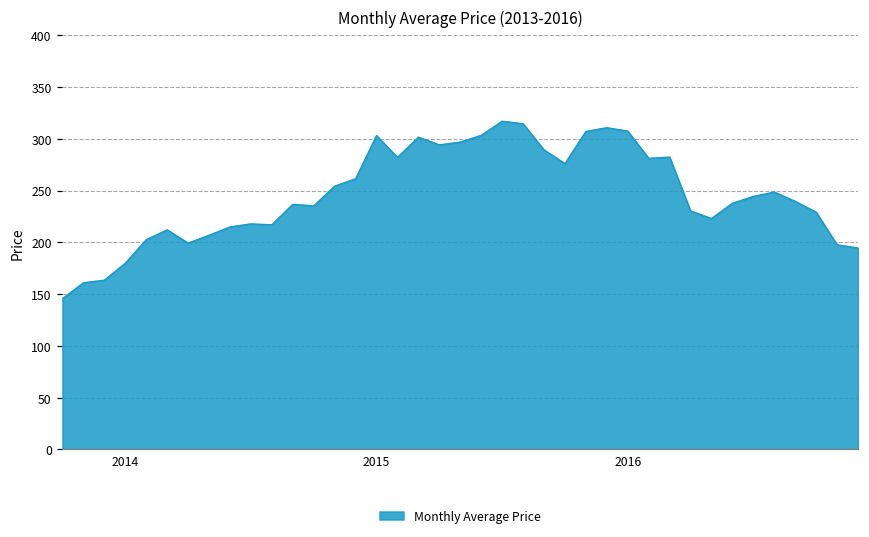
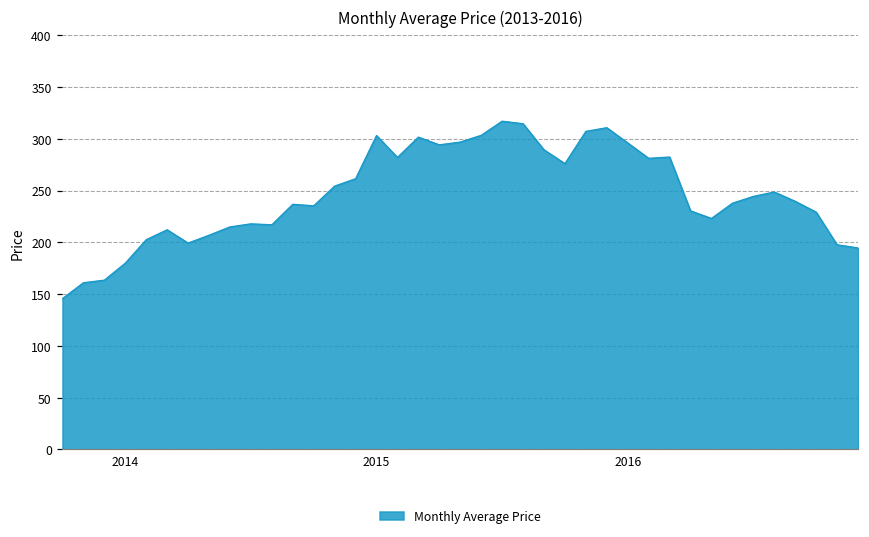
2016: 310 -> 300
